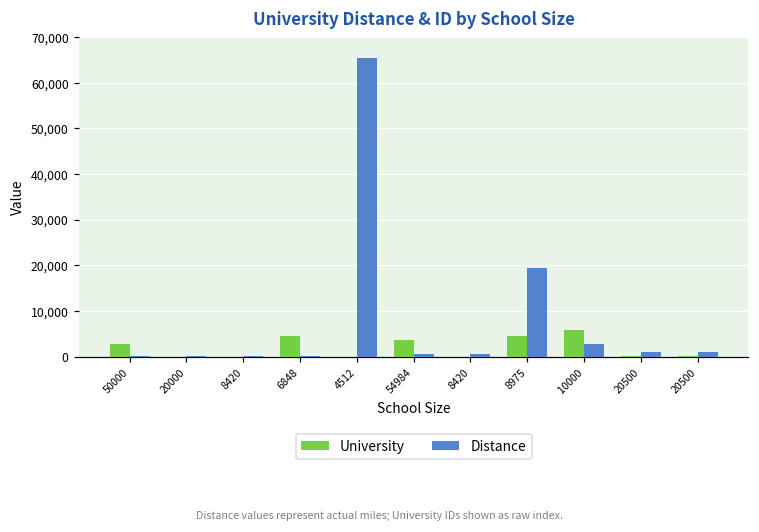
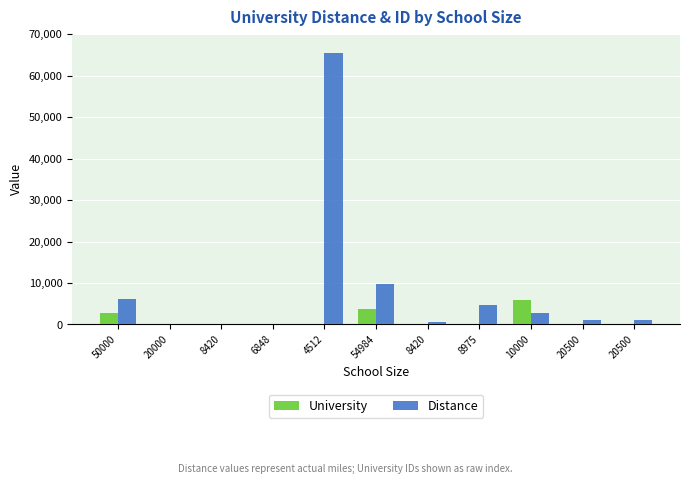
Distance, 50000: 0 -> 6,000
University, 6848: 5,000 -> 0
Distance, 54984: 0 -> 10,000
University, 8975: 4,000 -> 0
Distance, 8975: 19,000 -> 5,000
